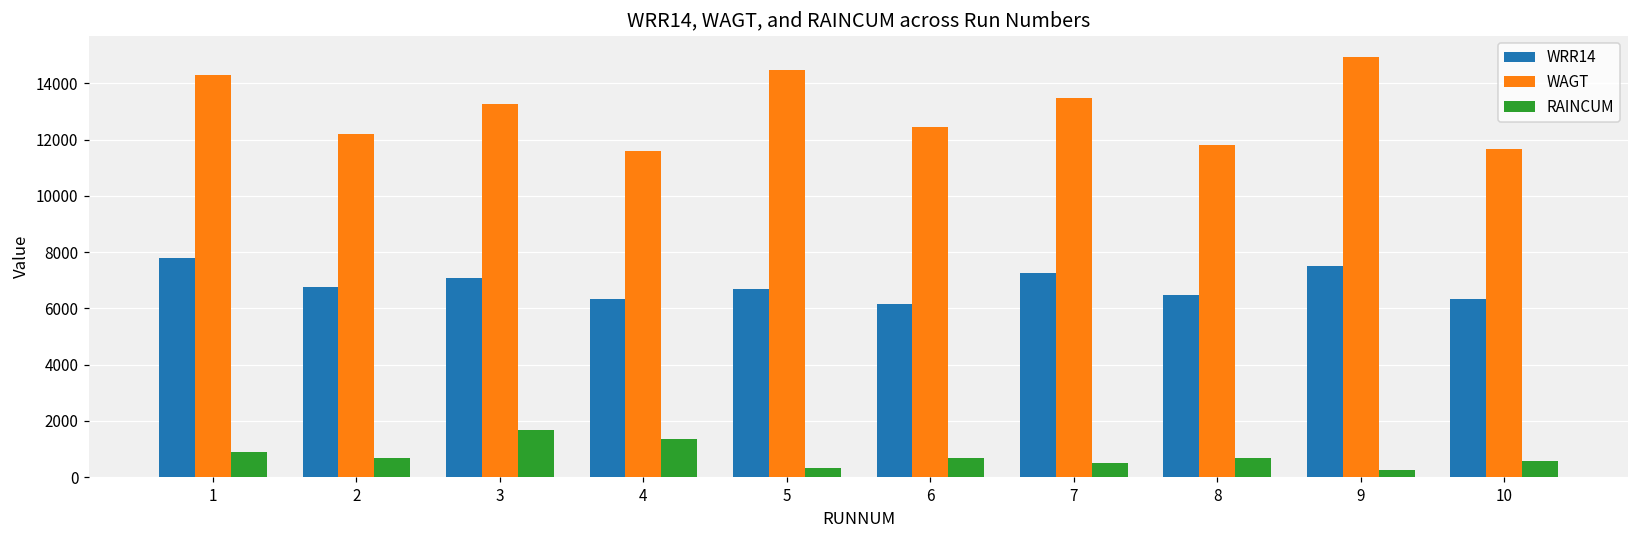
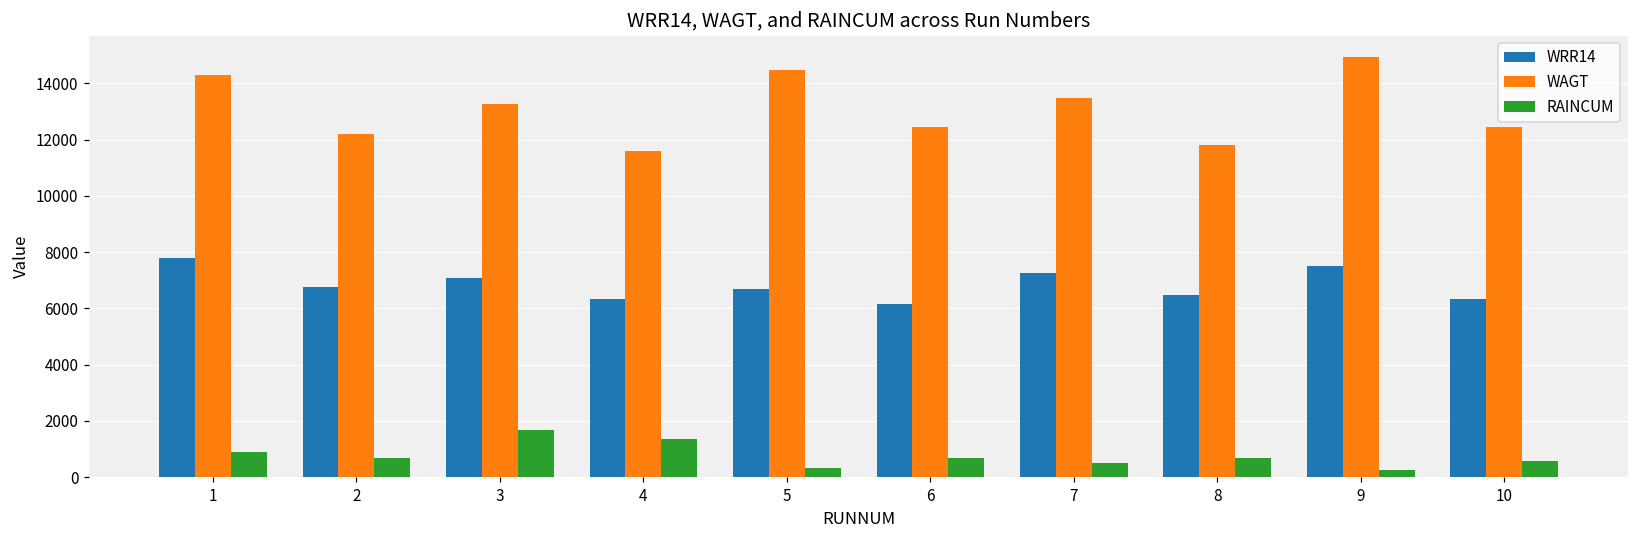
WAGT, 10: 11700 -> 12400
